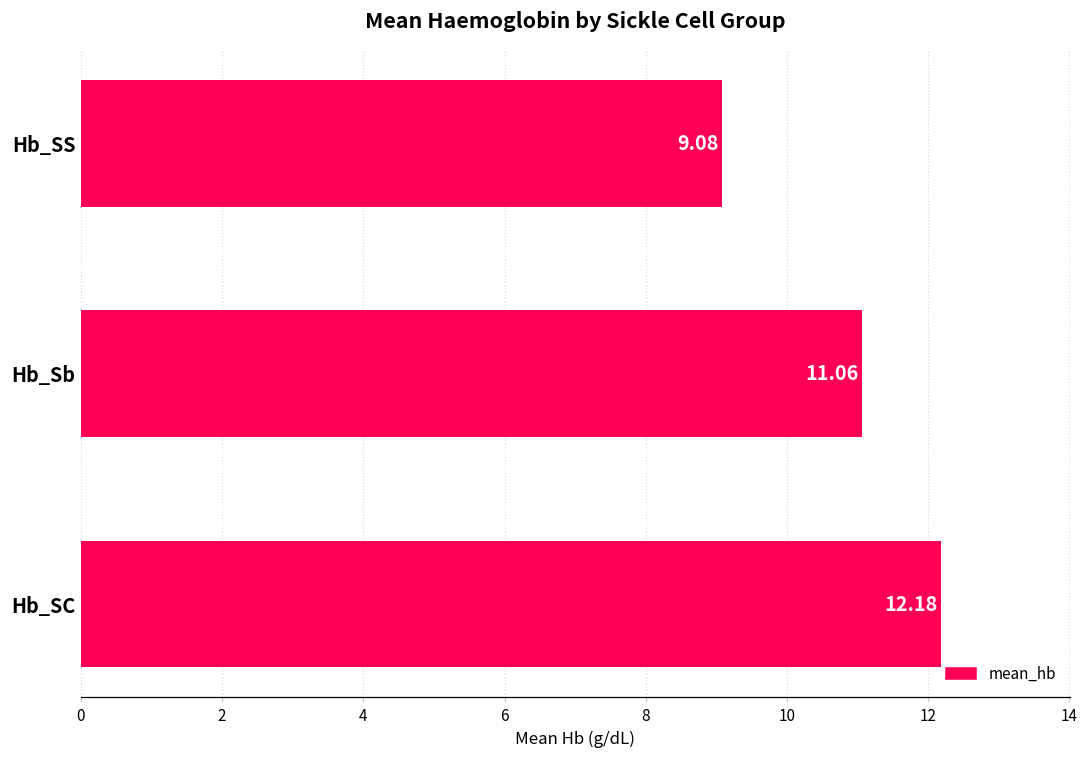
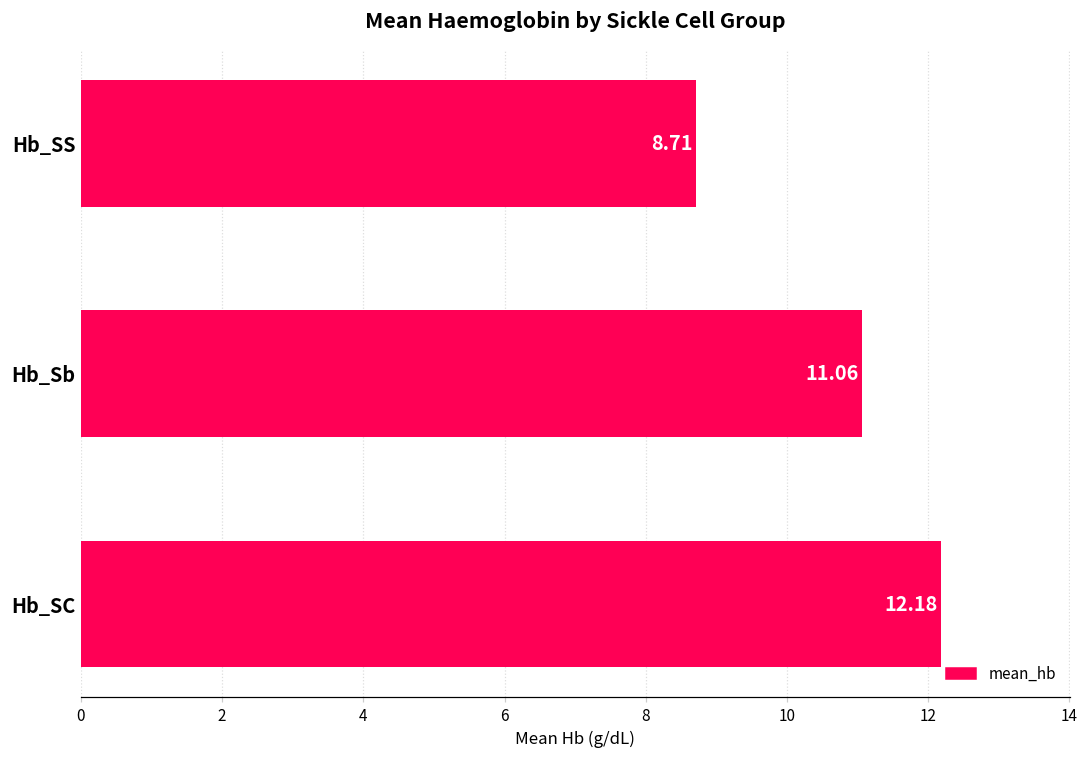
Hb_SS: 9.08 -> 8.71
